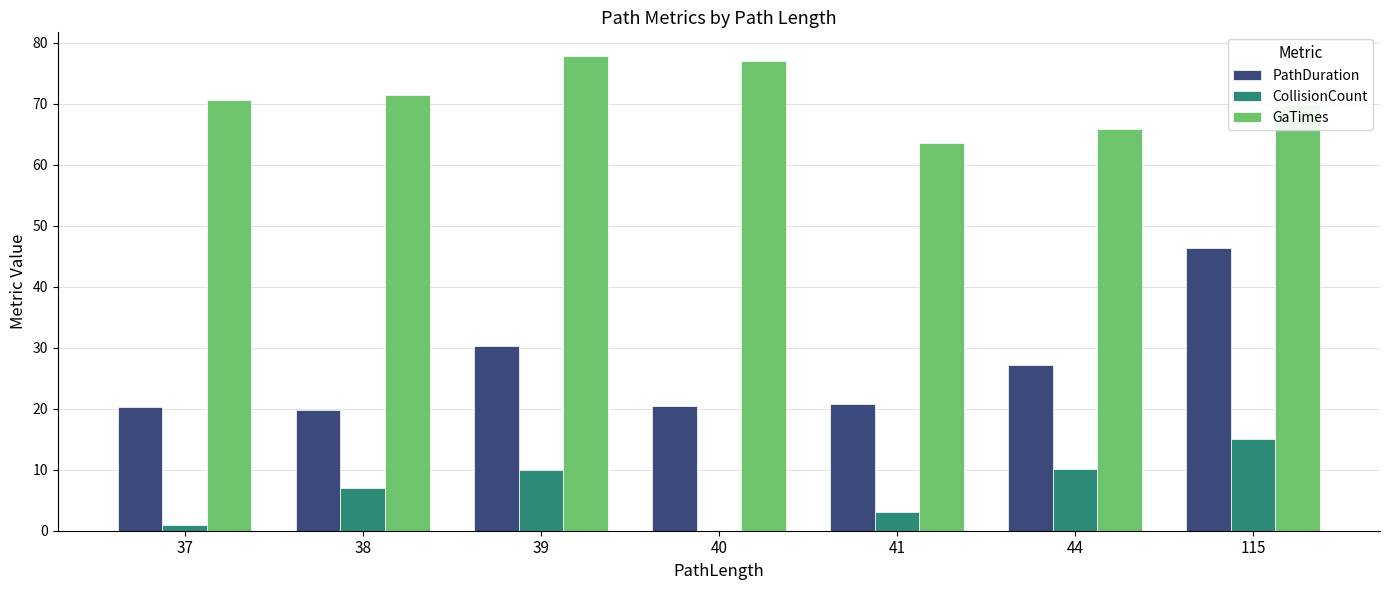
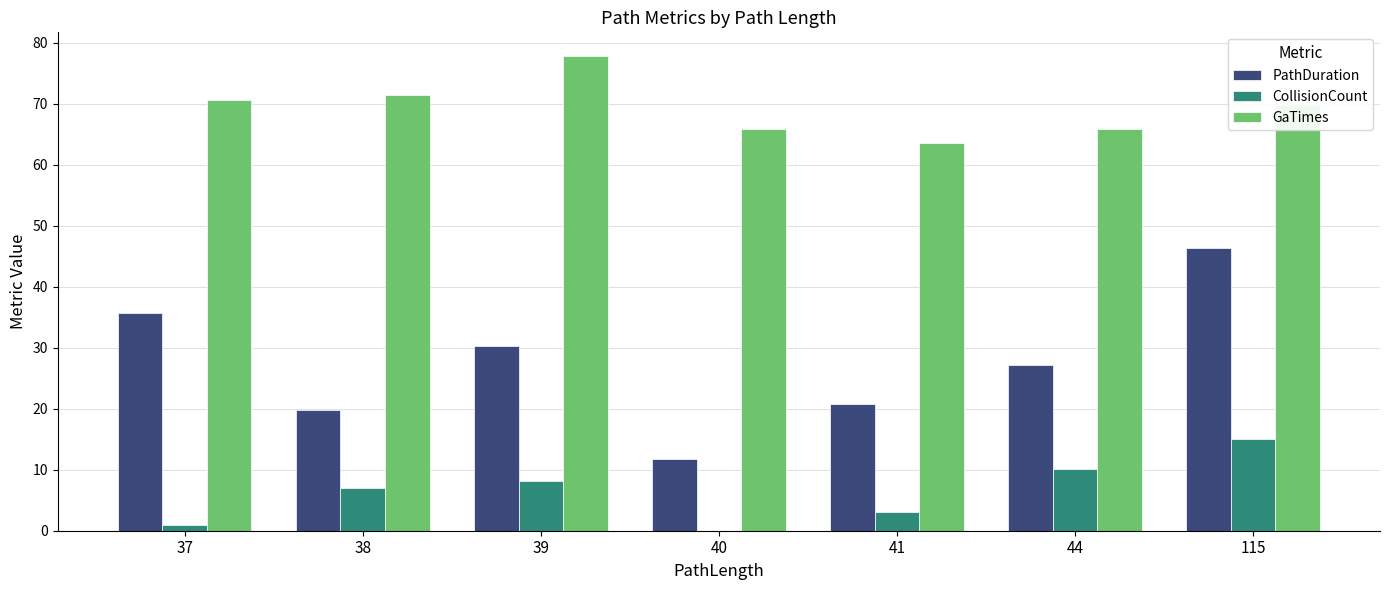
PathDuration, 37: 20 -> 36
CollisionCount, 39: 10 -> 8
PathDuration, 40: 20 -> 12
GaTimes, 40: 77 -> 66
